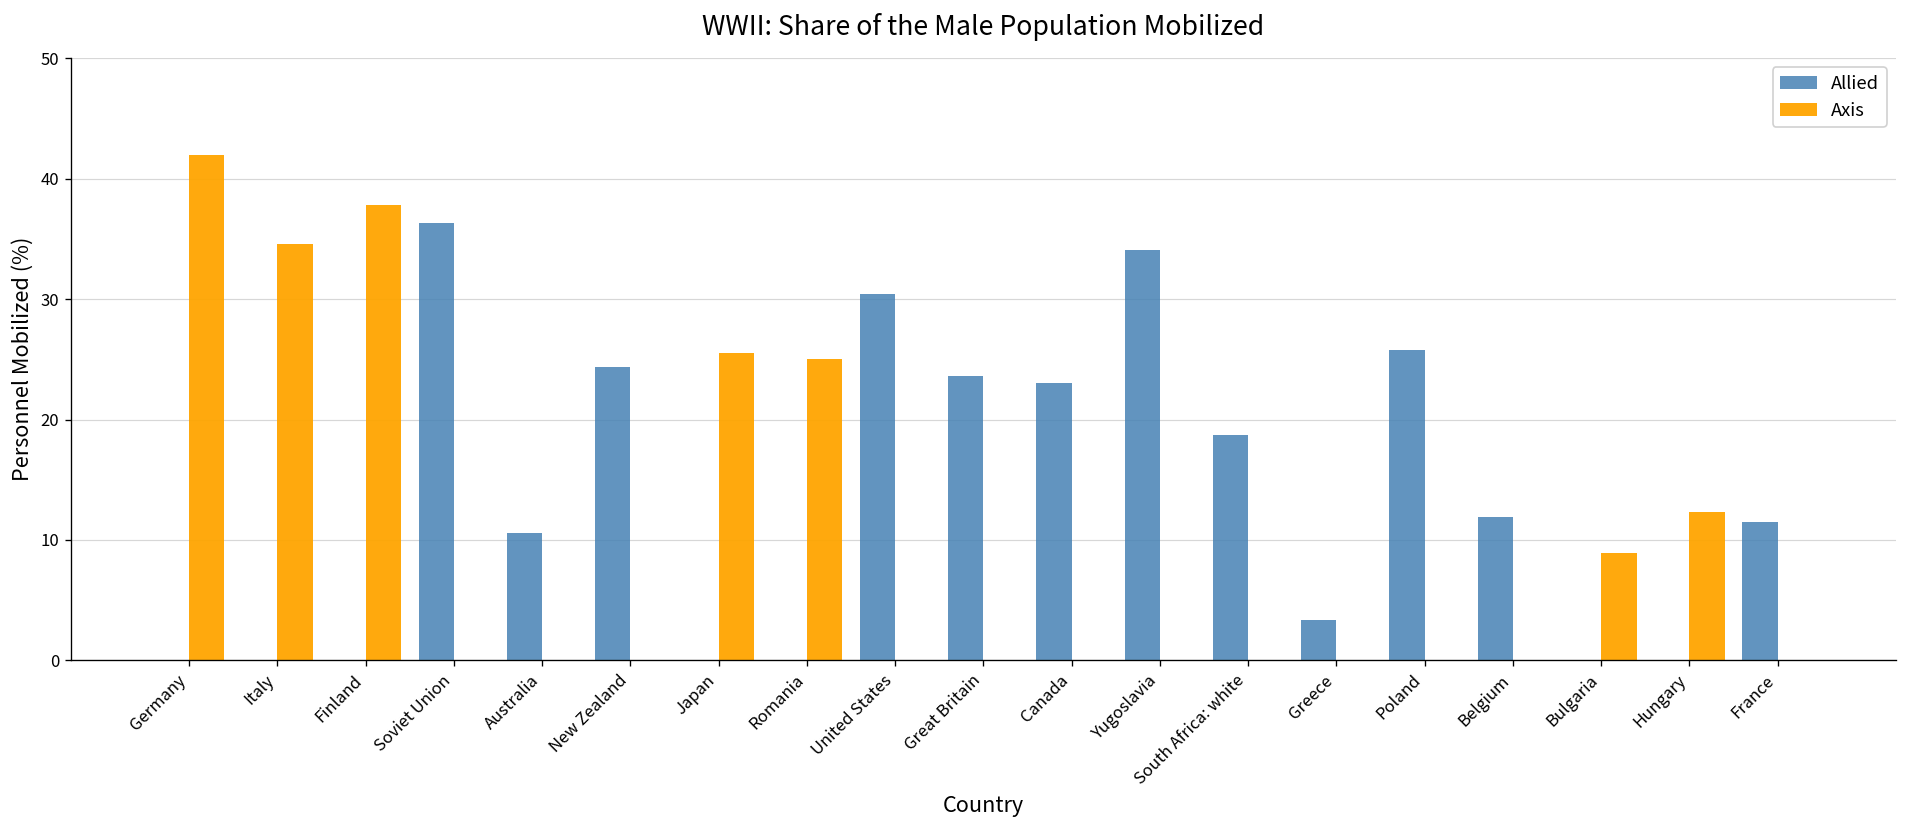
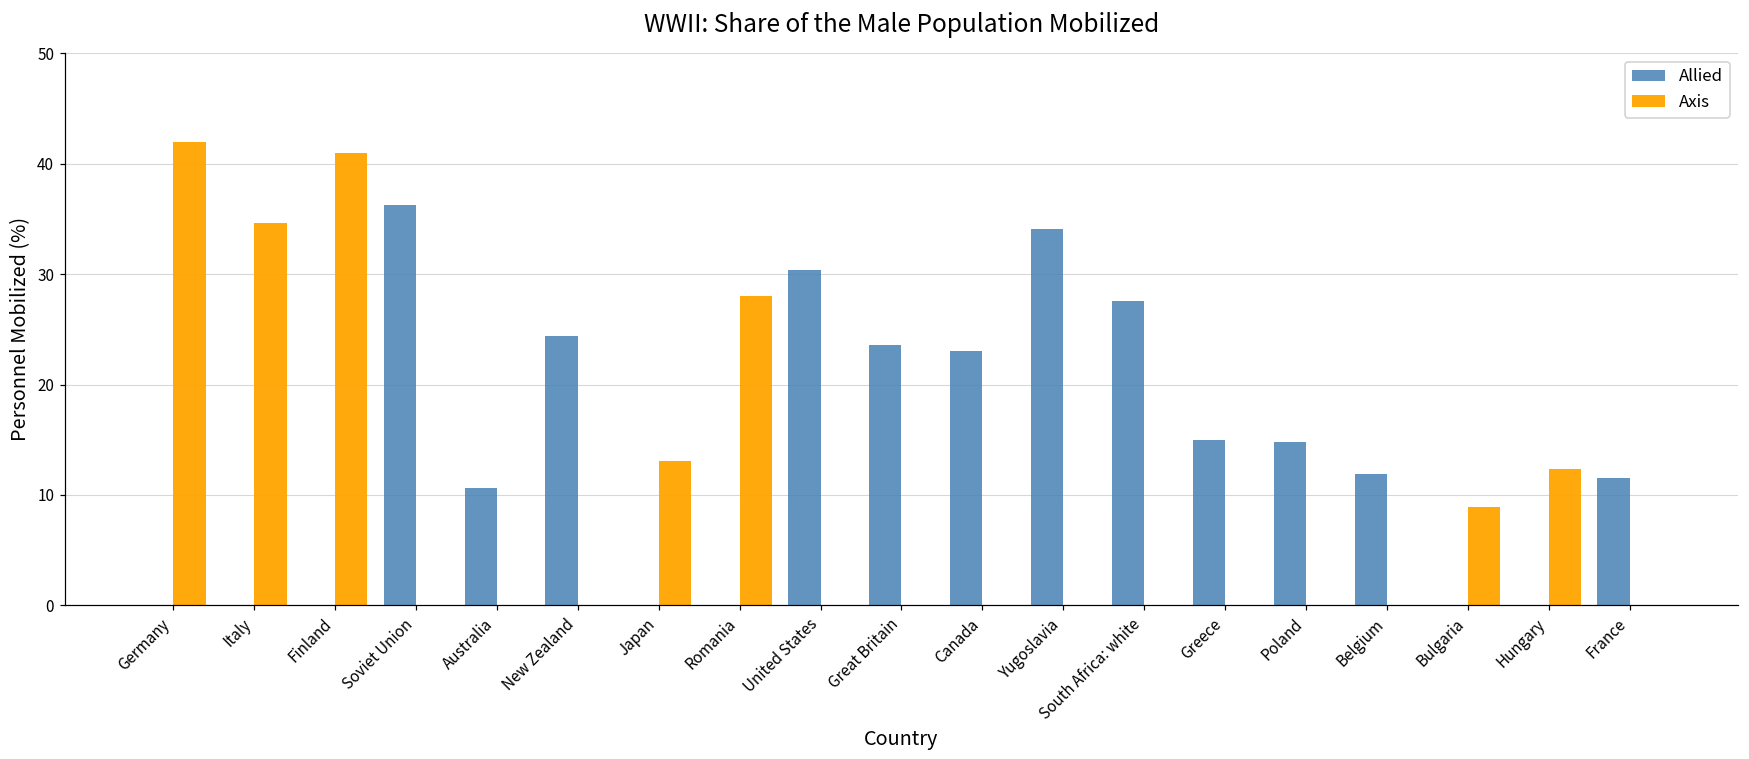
Axis, Finland: 37.8 -> 41.0
Axis, Japan: 25.5 -> 13.1
Axis, Romania: 25 -> 28
Allied, South Africa: white: 18.7 -> 27.6
Allied, Greece: 3.3 -> 15.0
Allied, Poland: 25.8 -> 14.8
